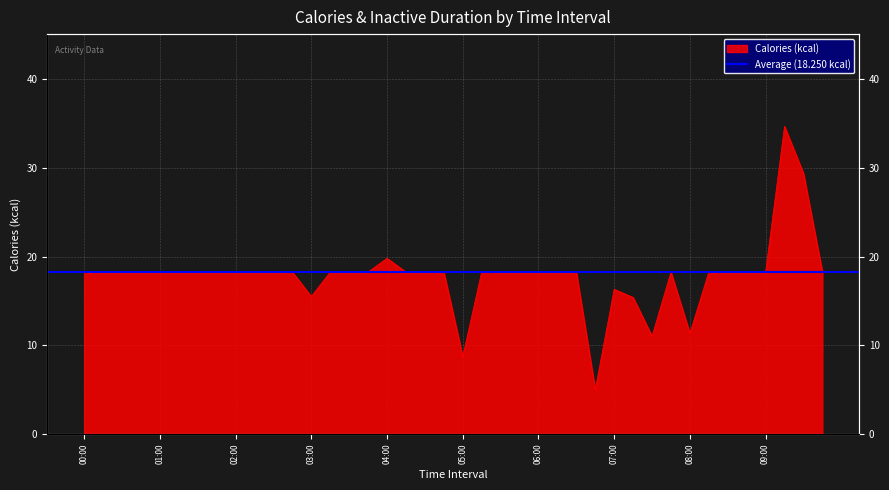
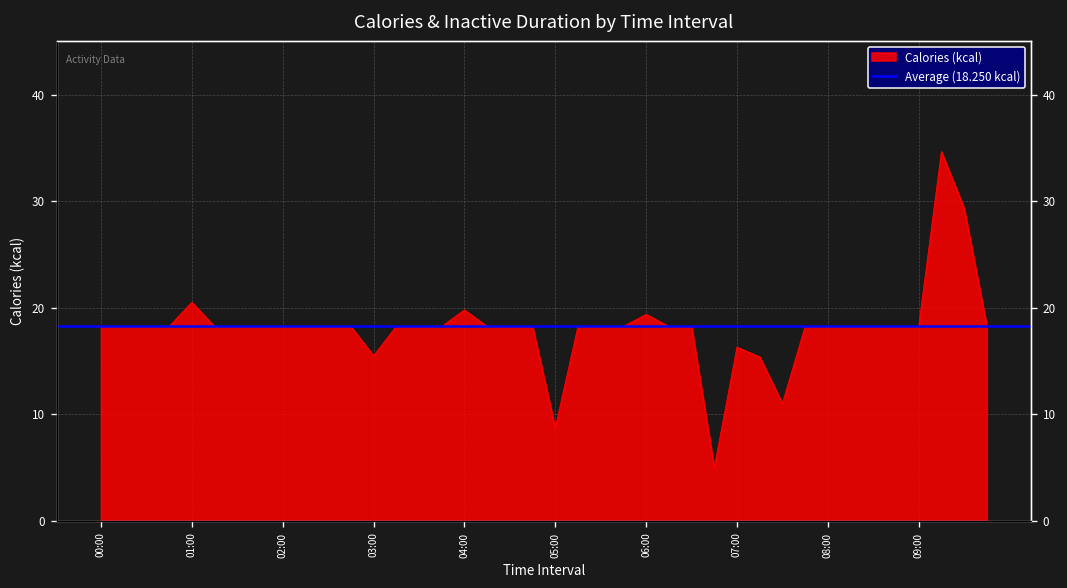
01:00: 18 -> 21
06:00: 18 -> 19
08:00: 11 -> 18
